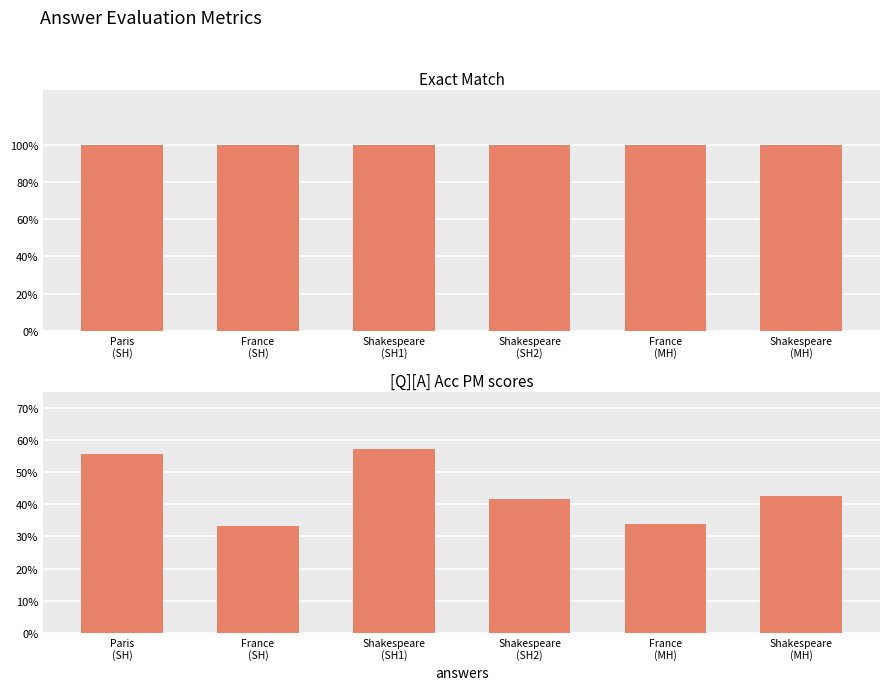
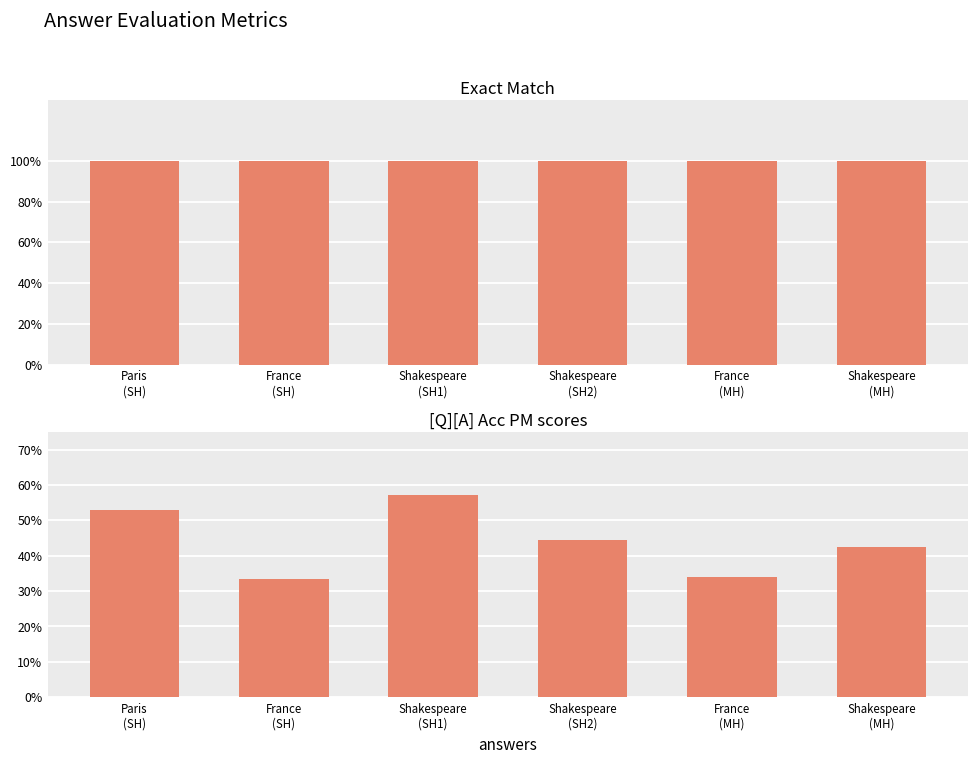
[Q][A] Acc PM scores, Paris (SH): 56% -> 53%
[Q][A] Acc PM scores, Shakespeare (SH2): 42% -> 44%
